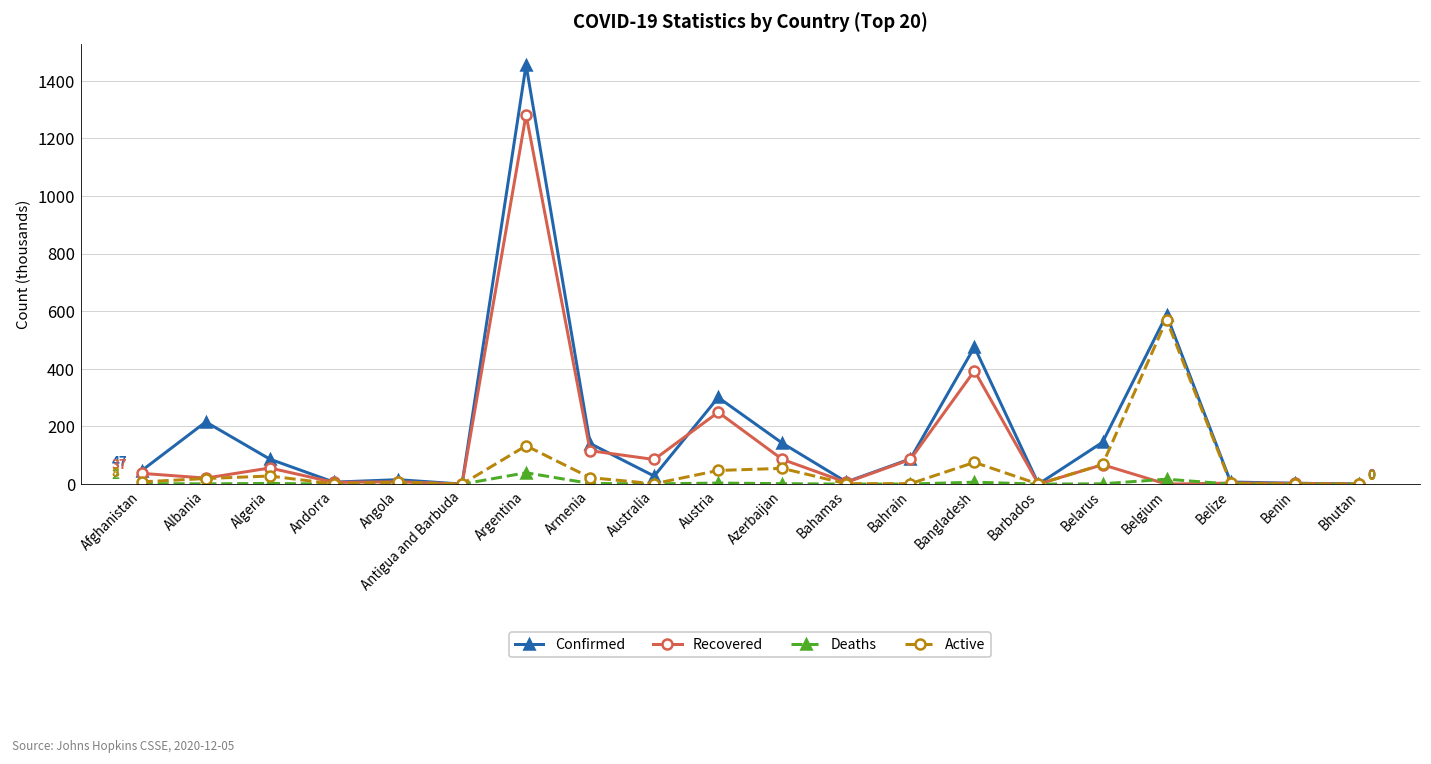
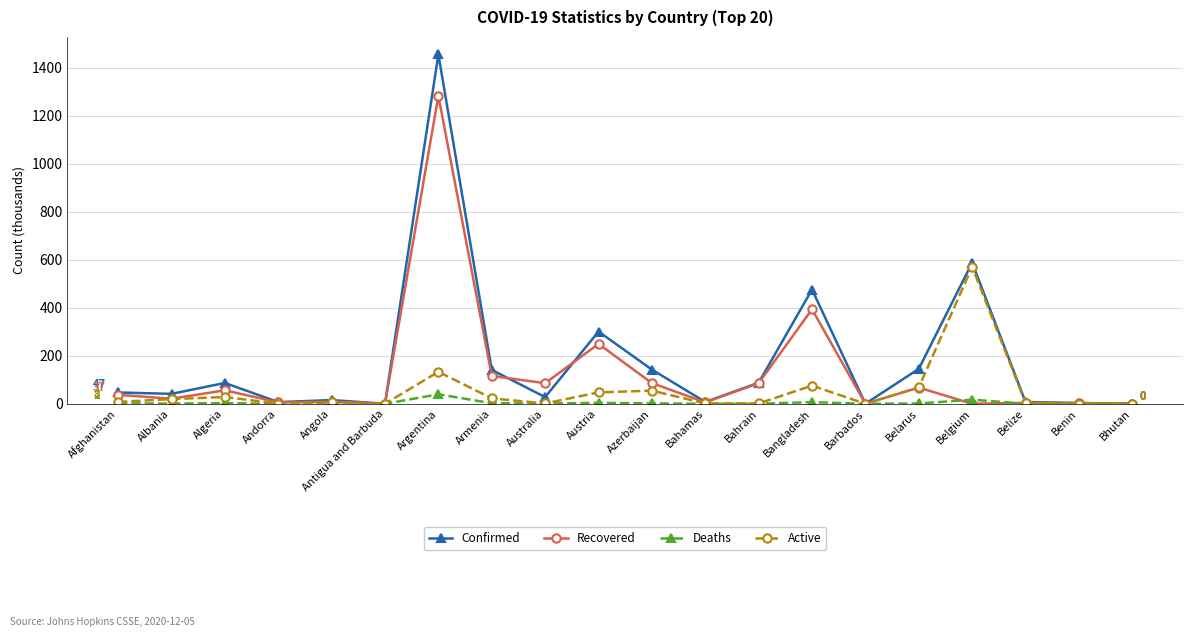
Confirmed, Albania: 220 -> 40
